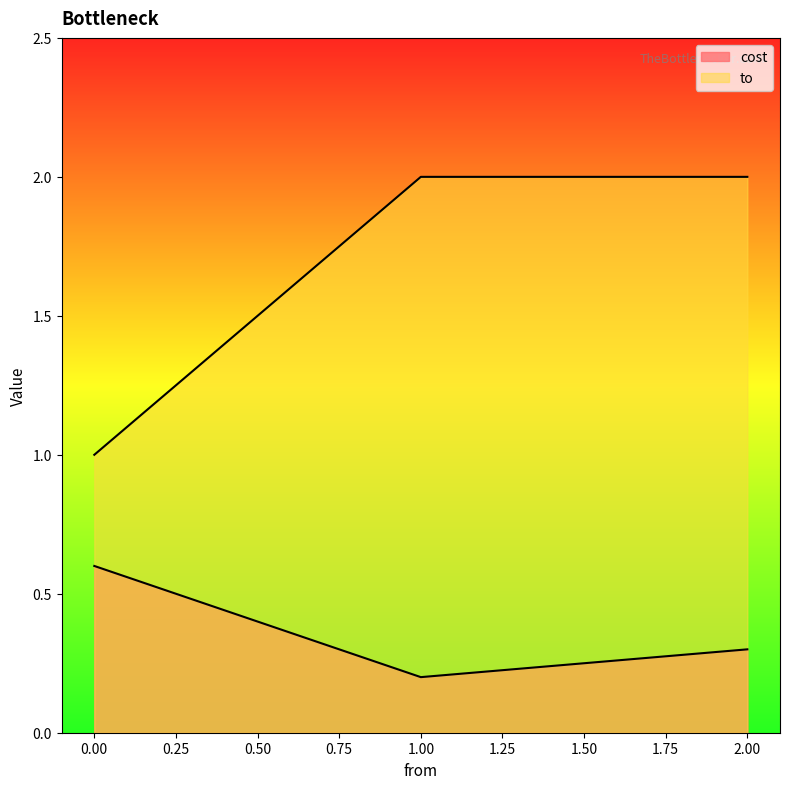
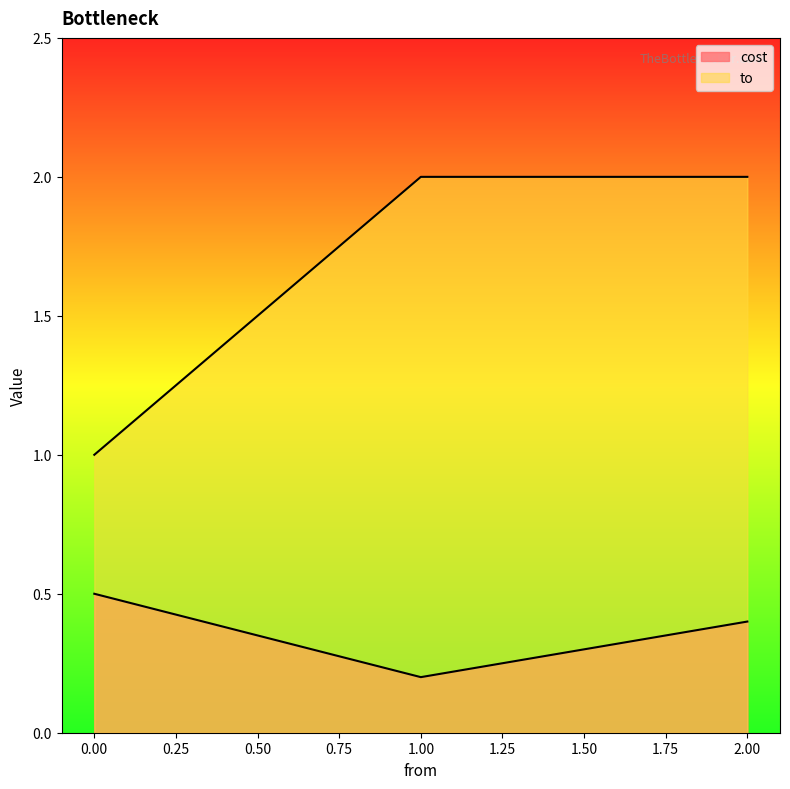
cost, 0.00: 0.6 -> 0.5
cost, 2.00: 0.3 -> 0.4
